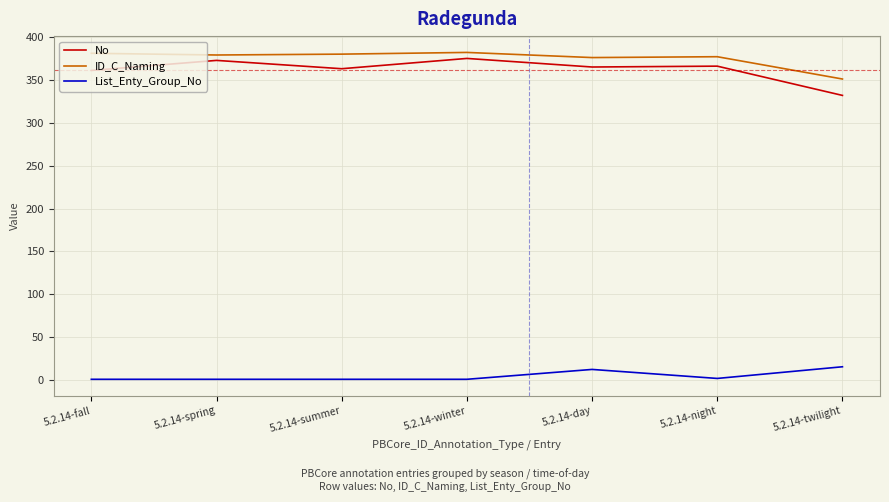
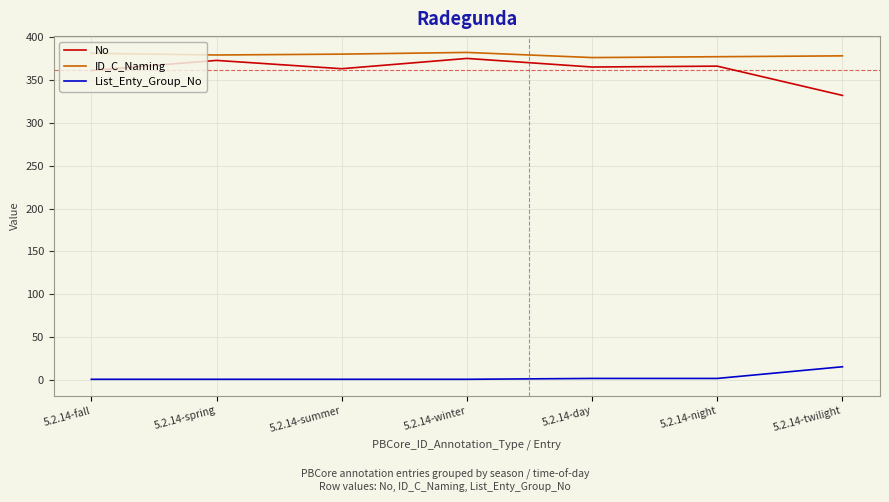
List_Enty_Group_No, 5.2.14-day: 10 -> 0
ID_C_Naming, 5.2.14-twilight: 350 -> 380
